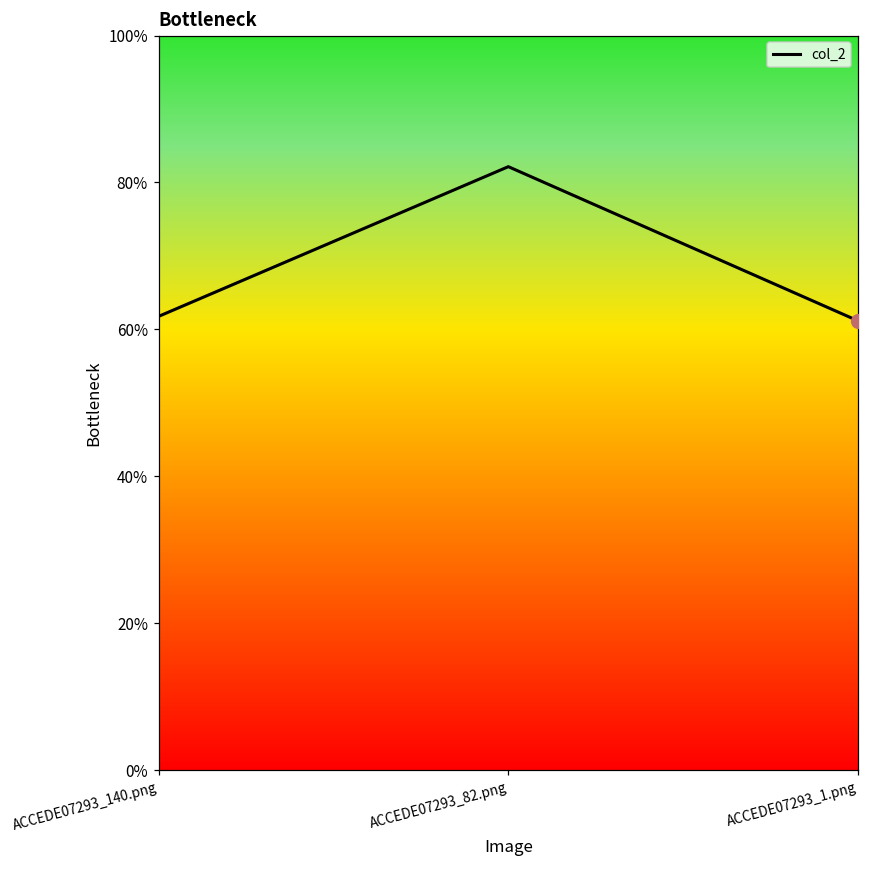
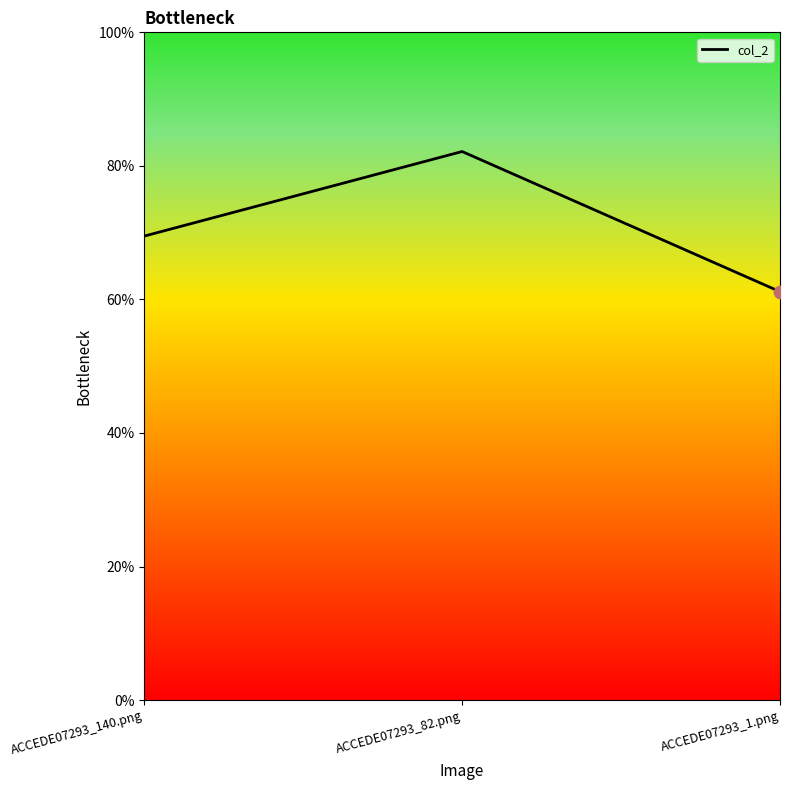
col_2, ACCEDE07293_140.png: 62% -> 69%
